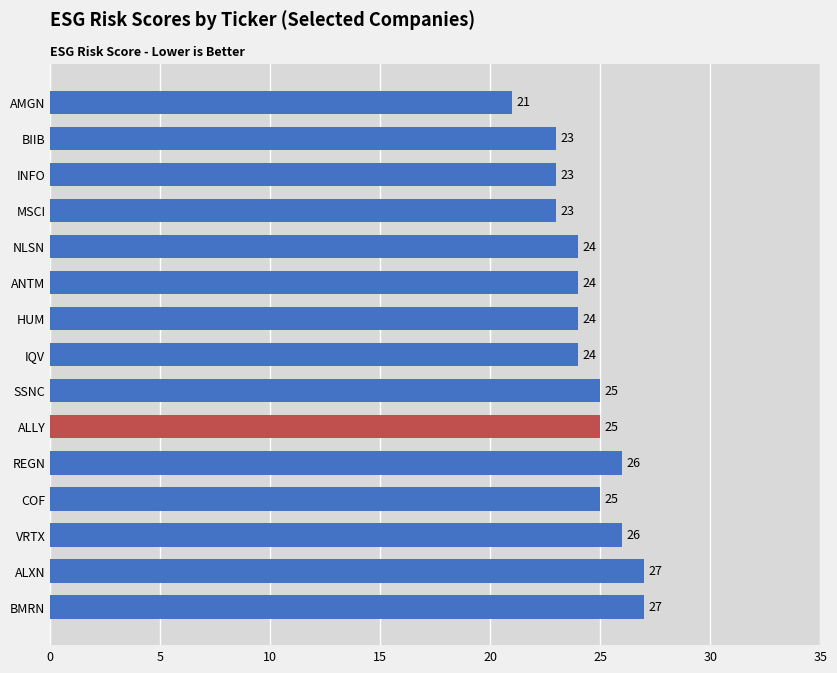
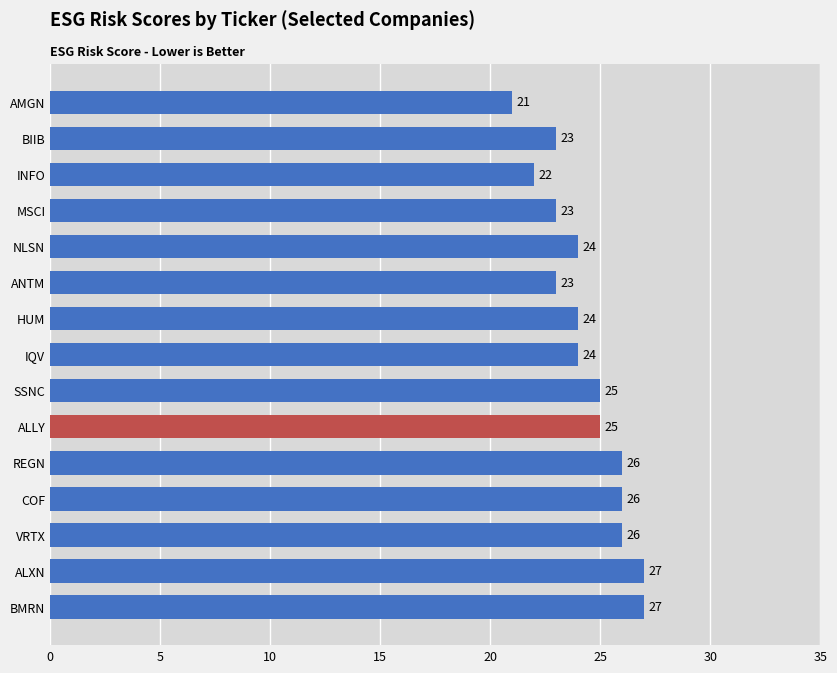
INFO: 23 -> 22
ANTM: 24 -> 23
COF: 25 -> 26
